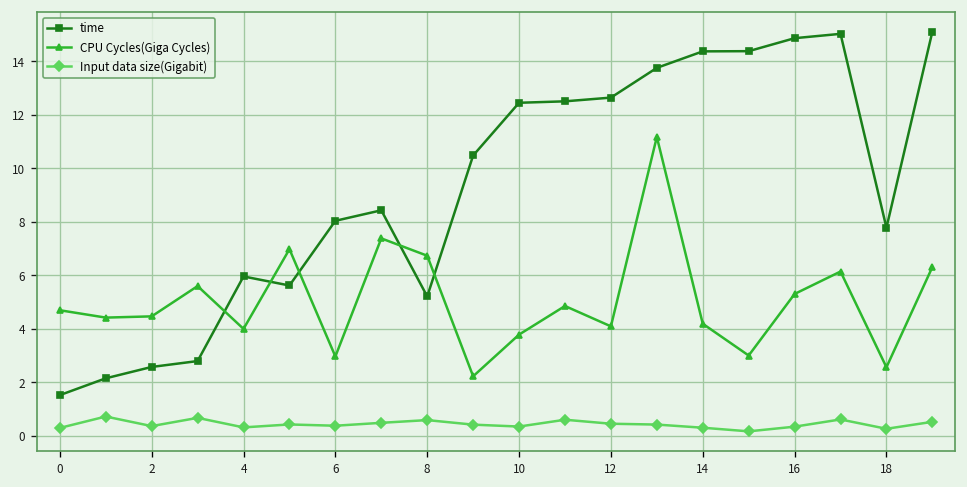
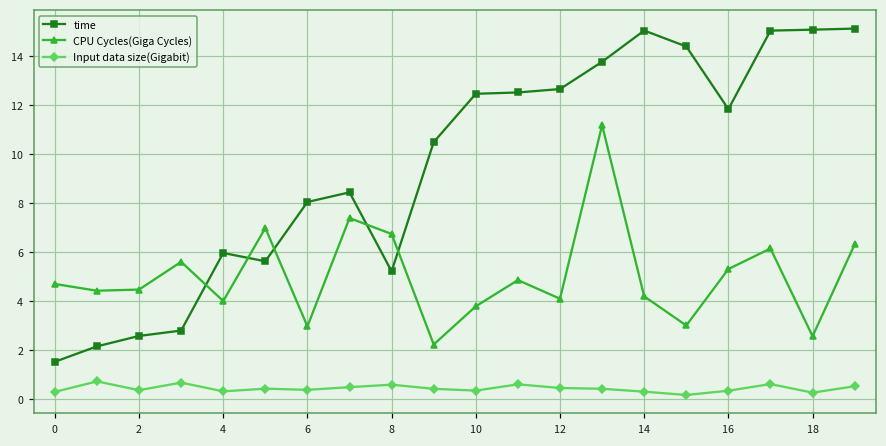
time, 14: 14.4 -> 15.0
time, 16: 14.9 -> 11.8
time, 18: 7.8 -> 15.1
